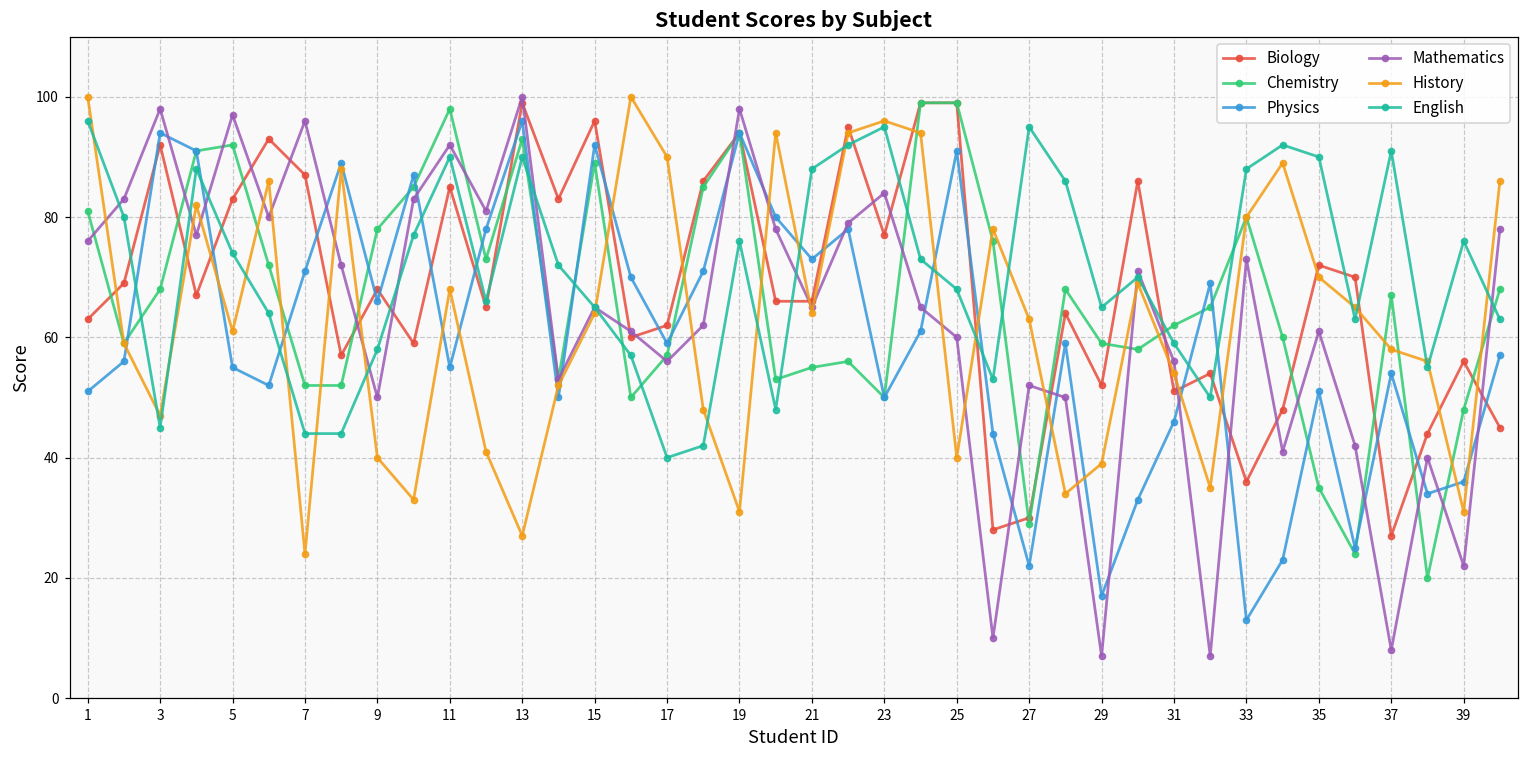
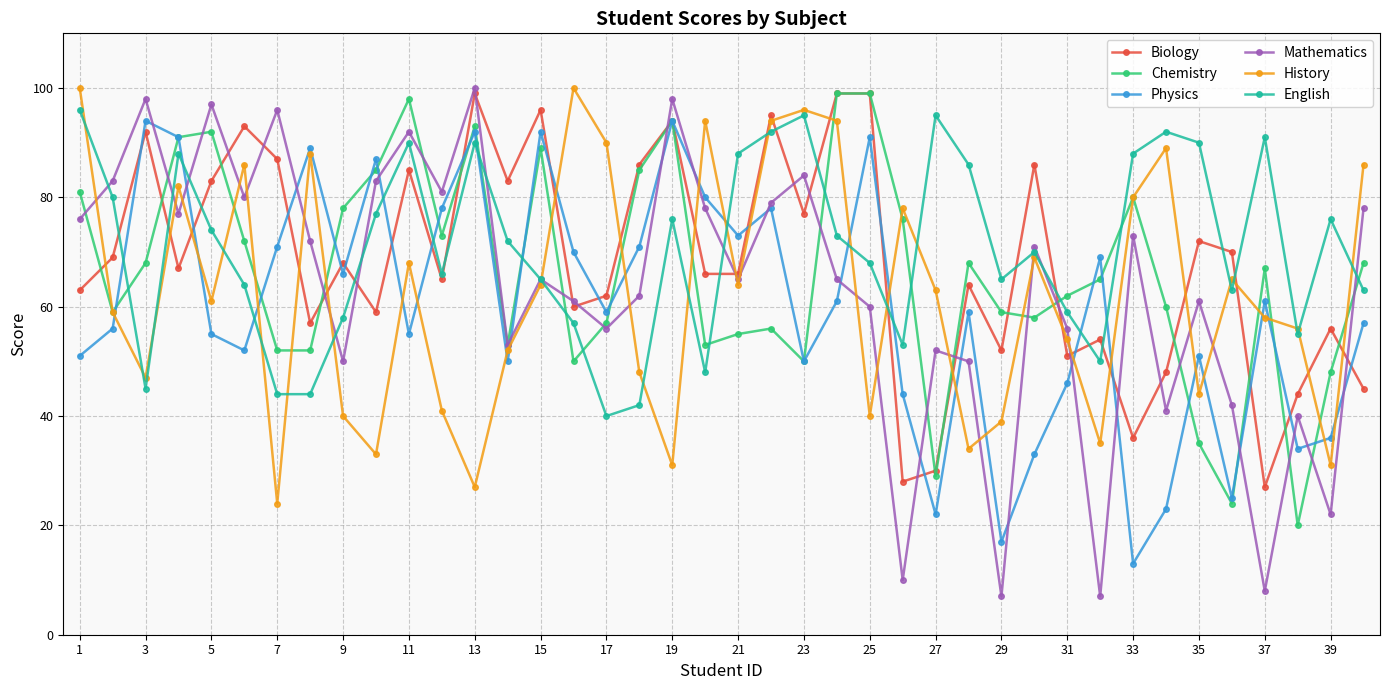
Physics, 13: 96 -> 92
History, 35: 70 -> 44
Physics, 37: 54 -> 61
